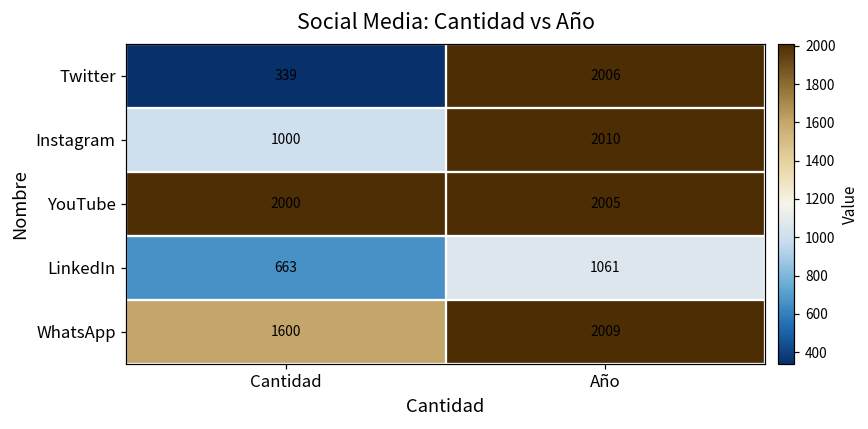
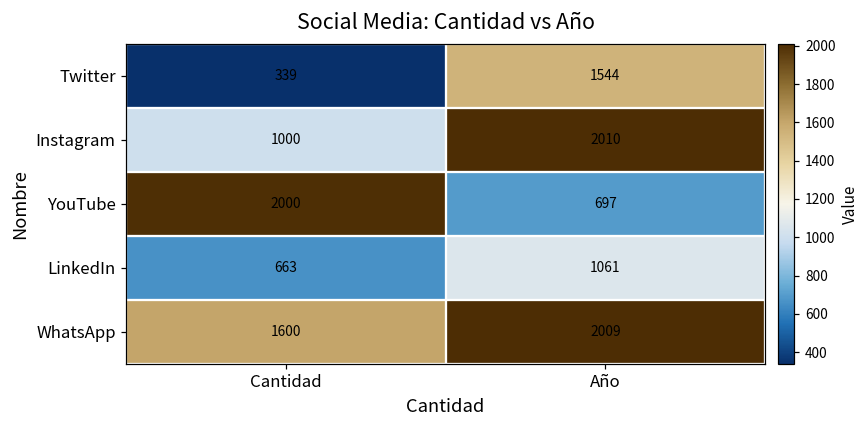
Twitter, Año: 2006 -> 1544
YouTube, Año: 2005 -> 697
